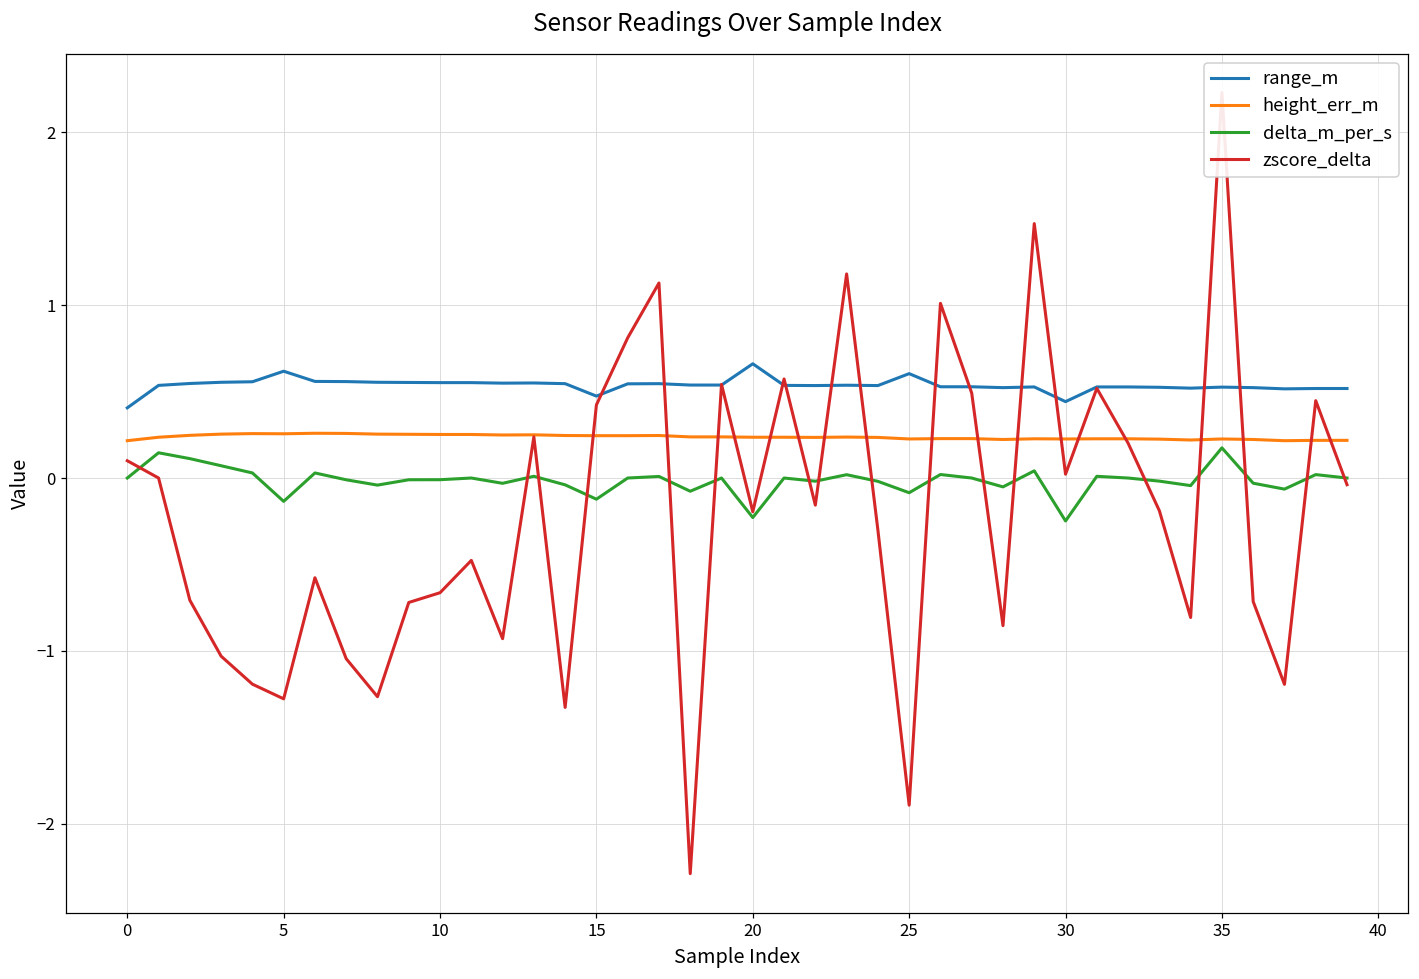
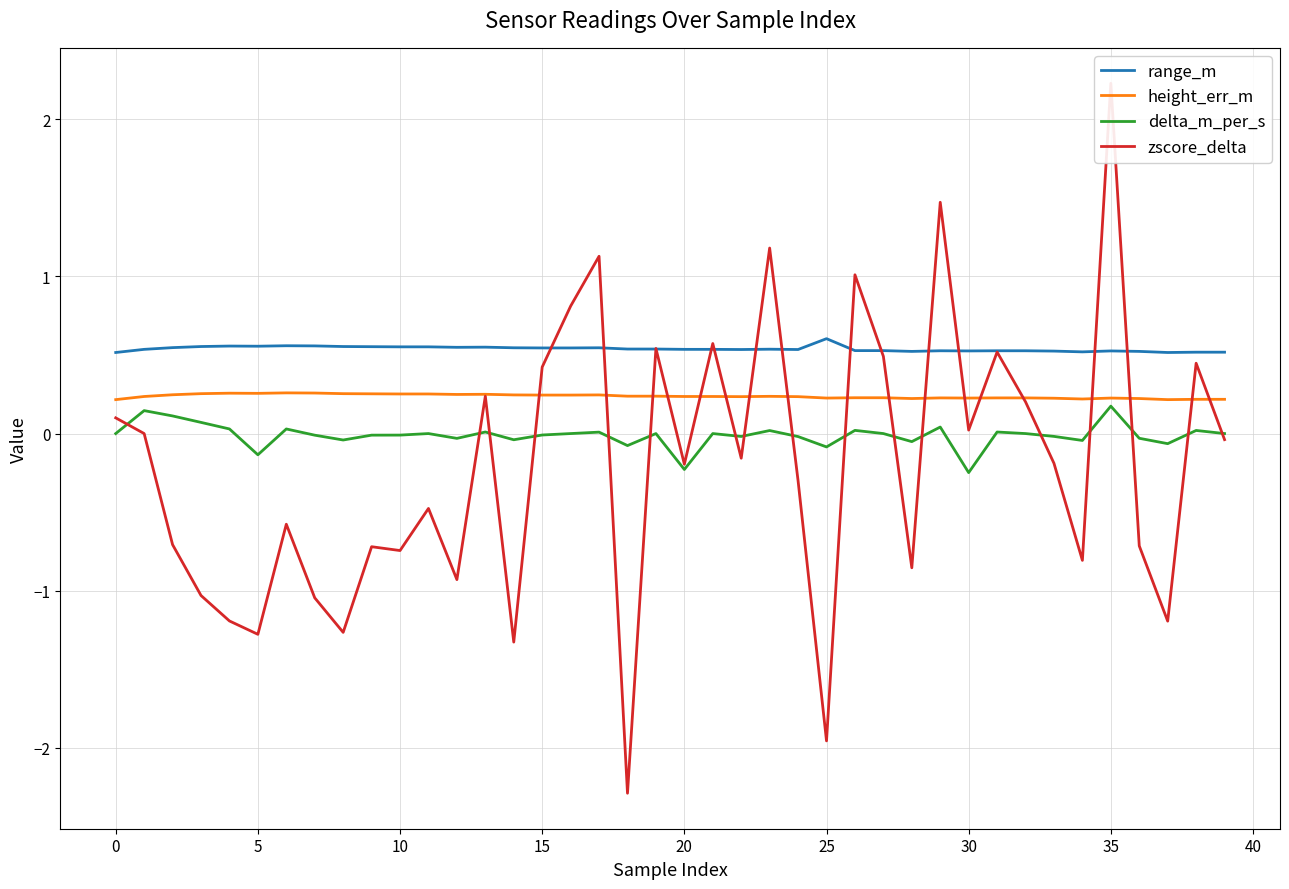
range_m, 0: 0.41 -> 0.52
range_m, 5: 0.62 -> 0.56
zscore_delta, 10: -0.66 -> -0.74
range_m, 15: 0.47 -> 0.55
delta_m_per_s, 15: -0.12 -> -0.01
range_m, 20: 0.66 -> 0.54
zscore_delta, 25: -1.89 -> -1.96
range_m, 30: 0.44 -> 0.53
